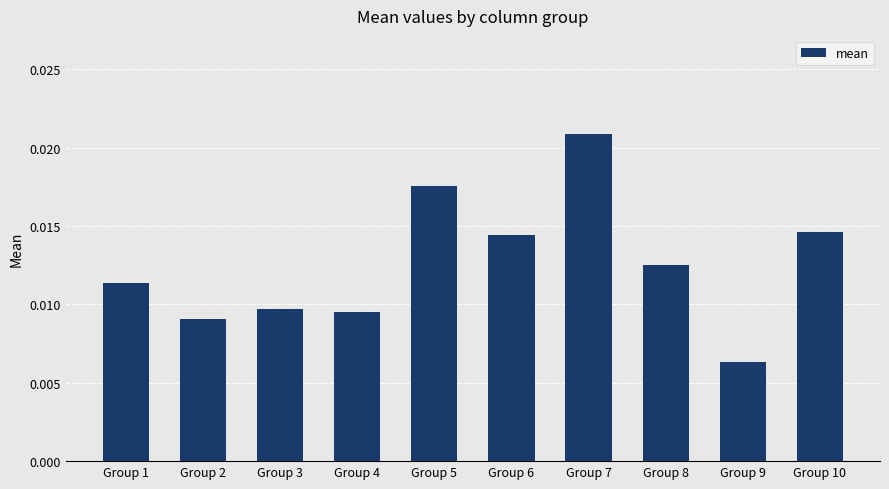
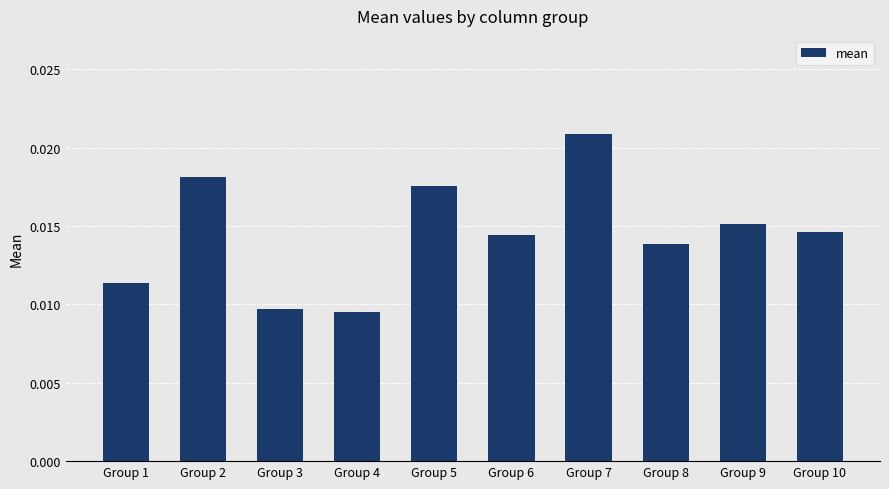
Group 2: 0.0091 -> 0.0181
Group 8: 0.0125 -> 0.0139
Group 9: 0.0063 -> 0.0151
